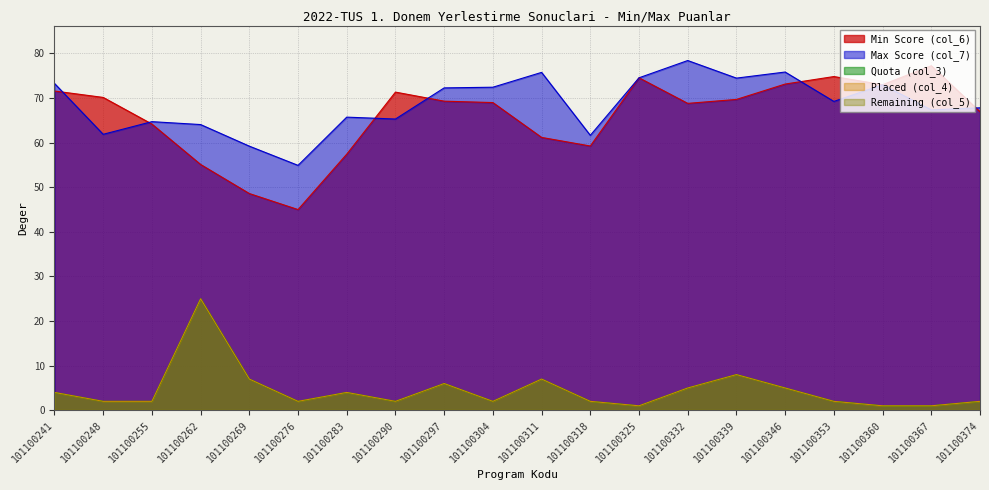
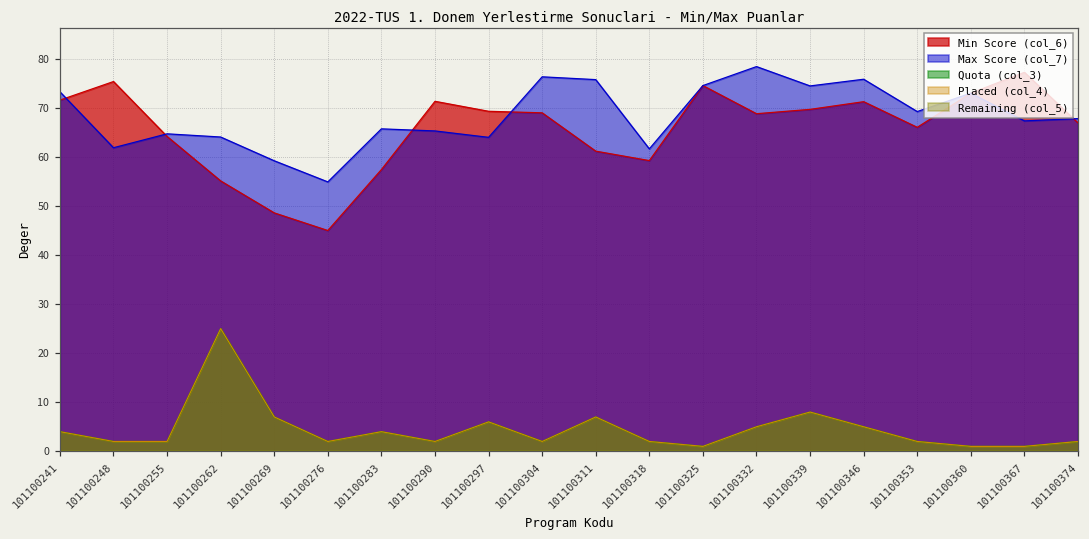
Min Score (col_6), 101100248: 70 -> 75
Max Score (col_7), 101100297: 72 -> 64
Max Score (col_7), 101100304: 72 -> 76
Min Score (col_6), 101100346: 73 -> 71
Min Score (col_6), 101100353: 75 -> 66
